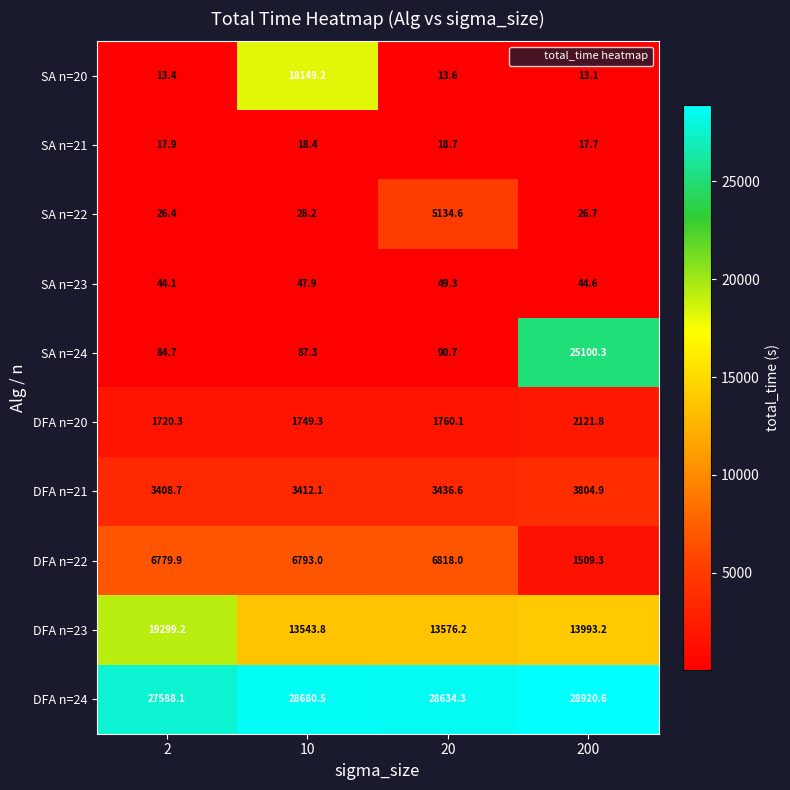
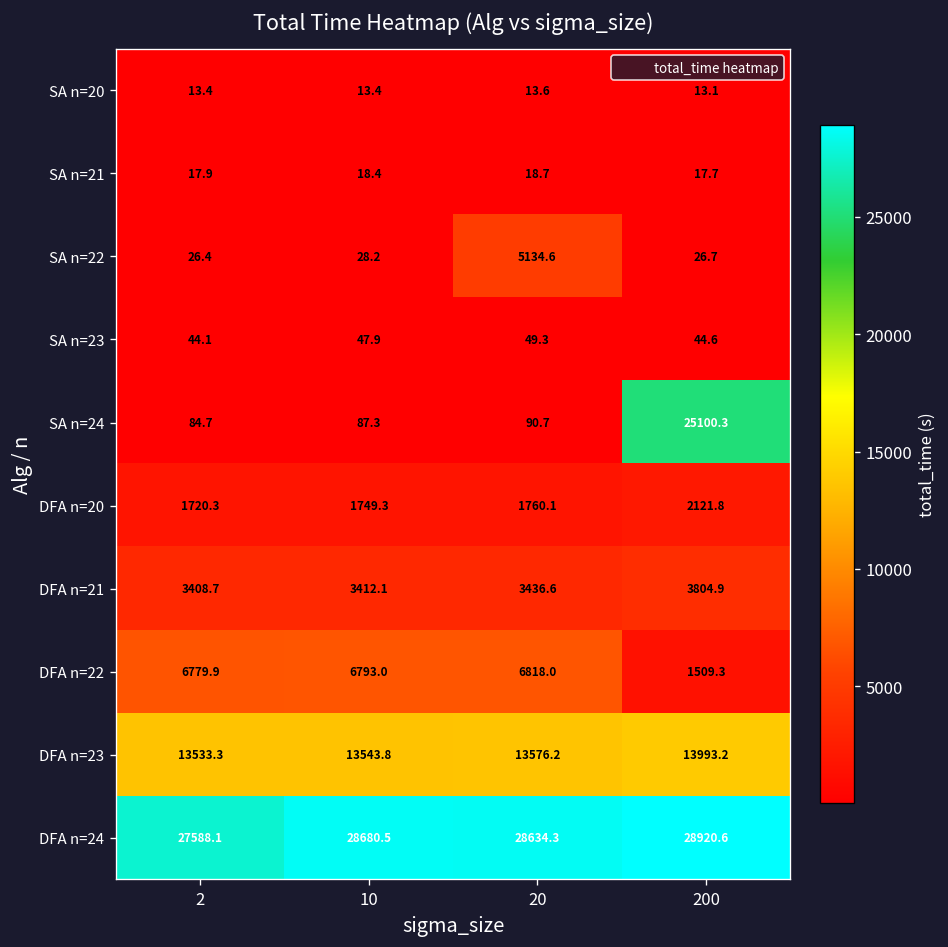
SA n=20, 10: 18149.2 -> 13.4
DFA n=23, 2: 19299.2 -> 13533.3
